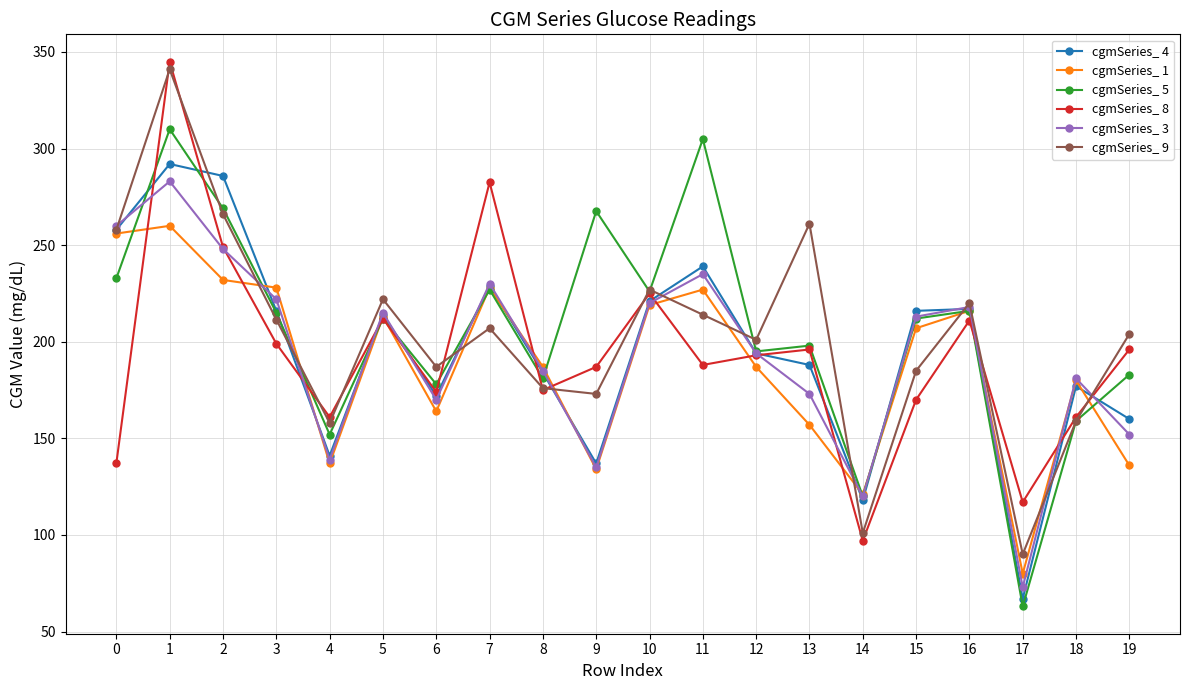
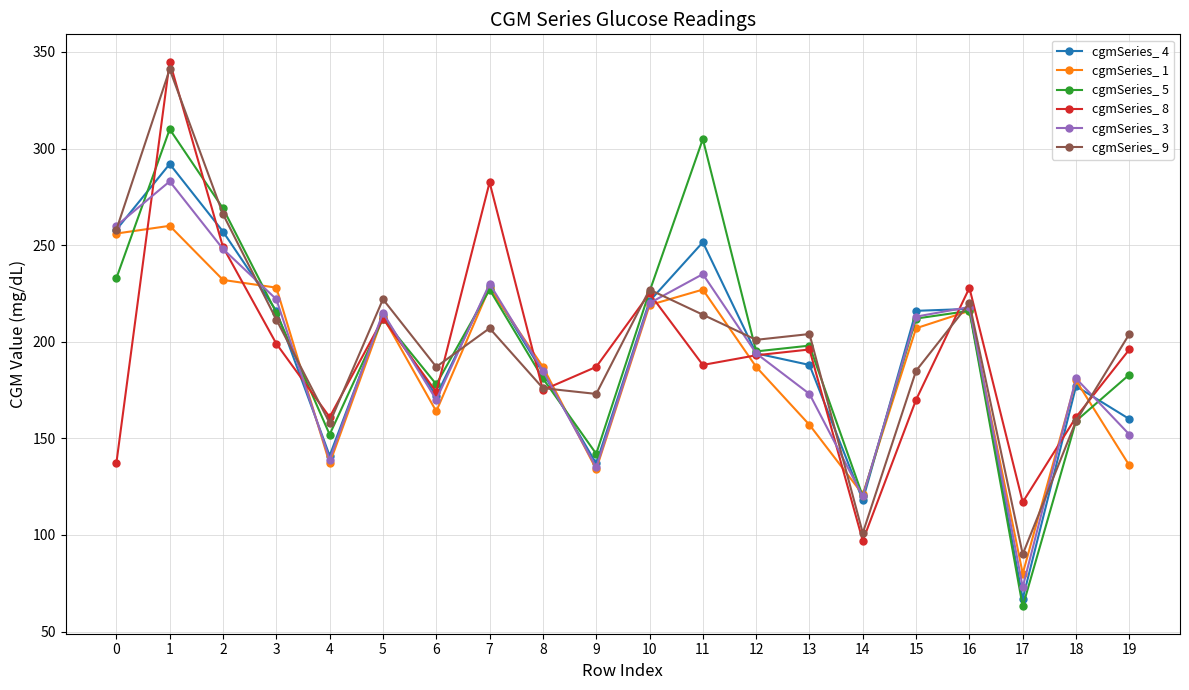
cgmSeries_ 4, 2: 286 -> 257
cgmSeries_ 5, 9: 268 -> 142
cgmSeries_ 4, 11: 239 -> 252
cgmSeries_ 9, 13: 261 -> 204
cgmSeries_ 8, 16: 211 -> 228
